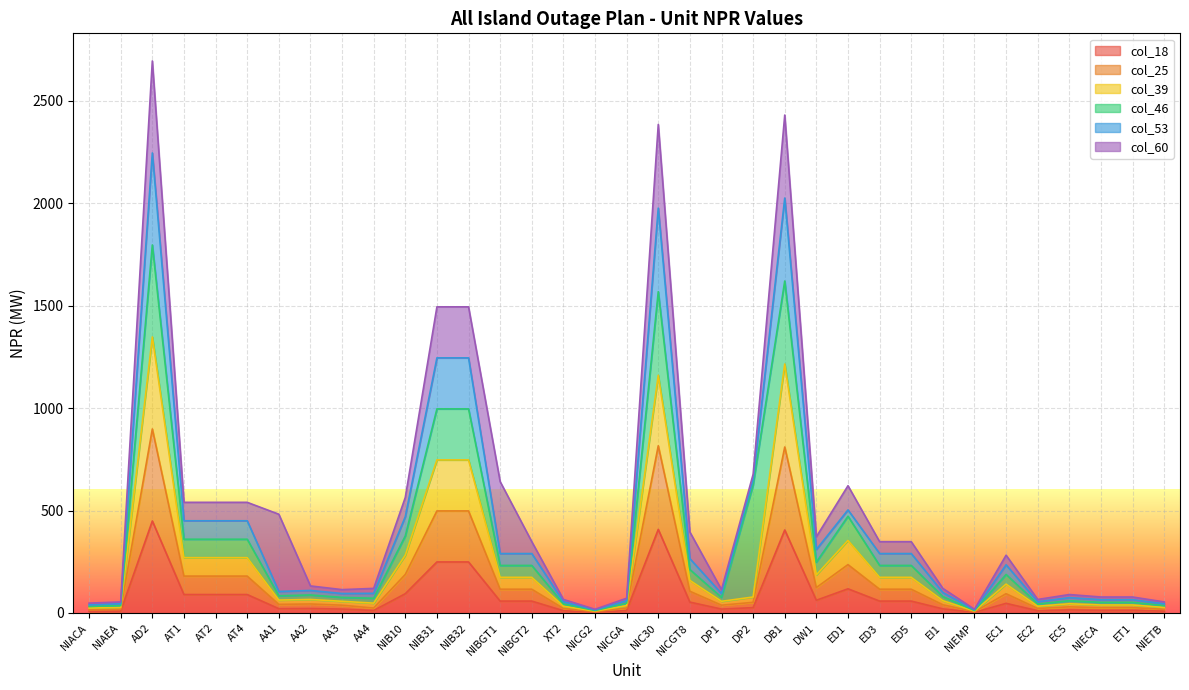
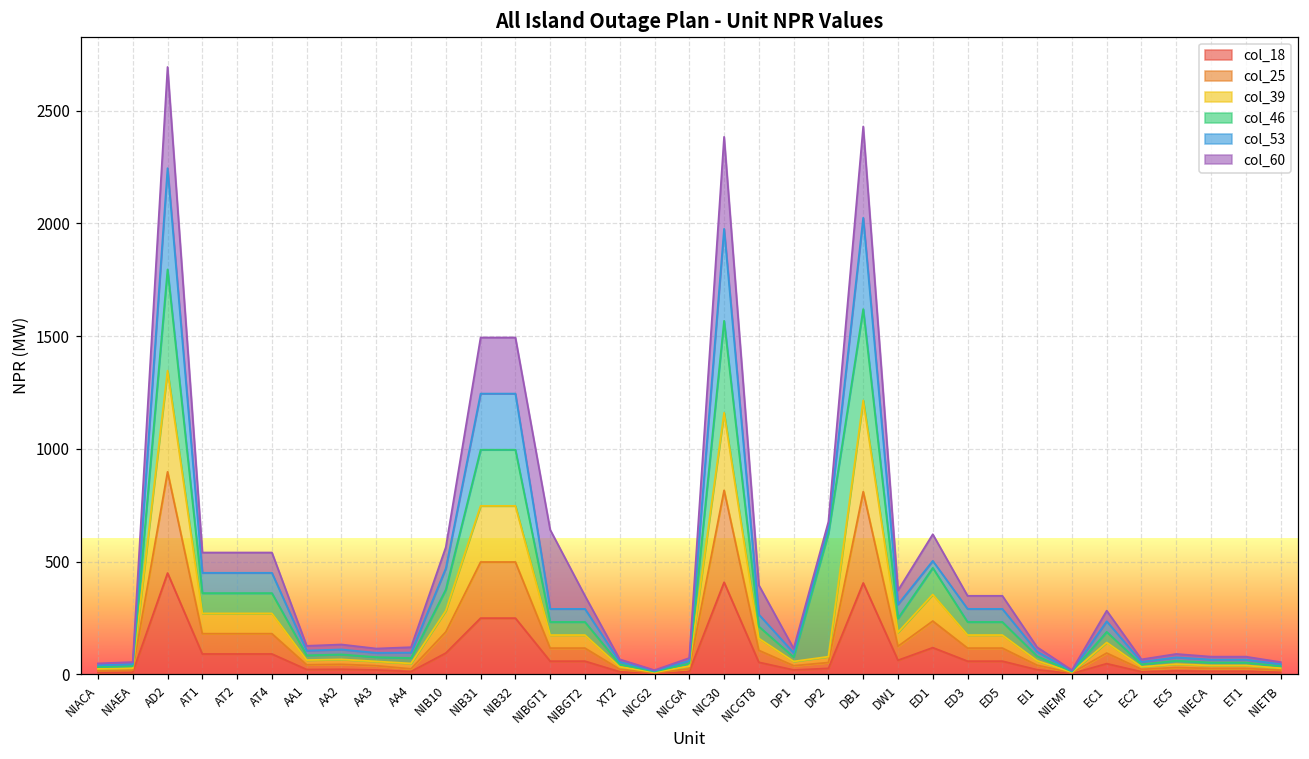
col_60, AA1: 380 -> 20
